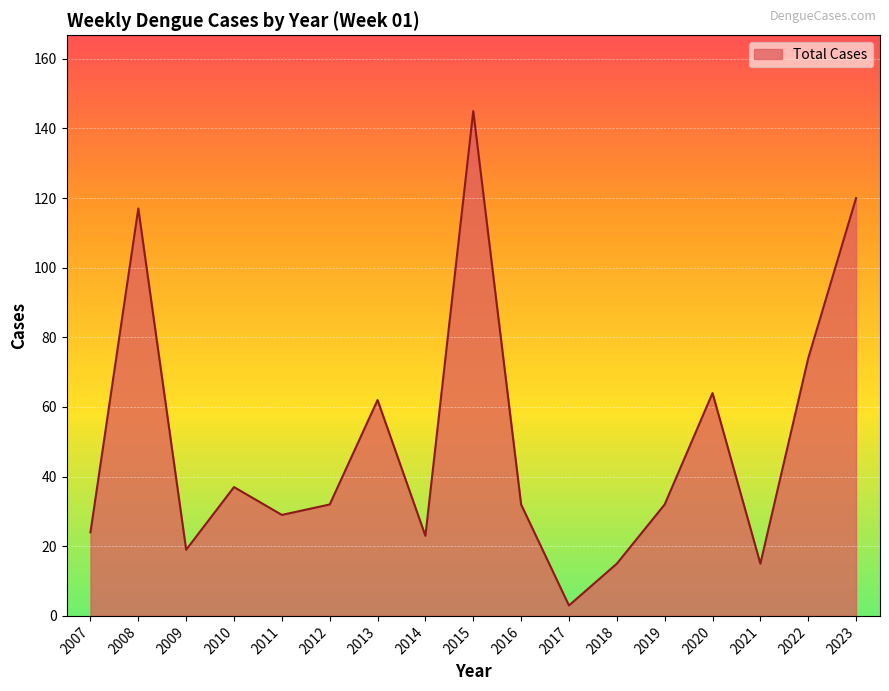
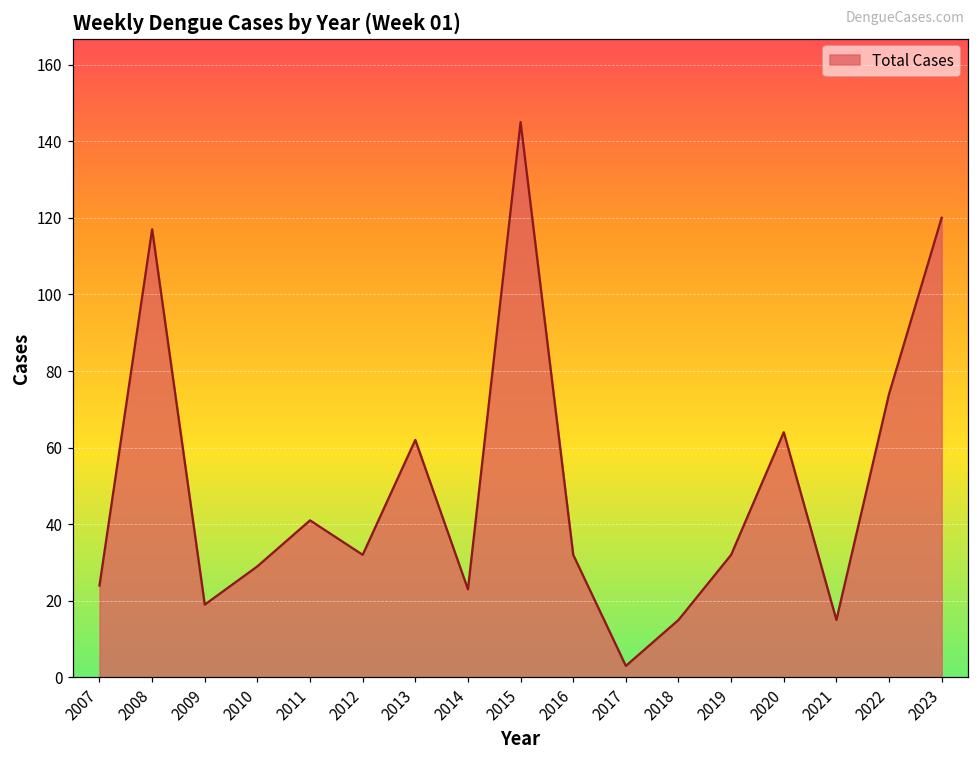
2010: 37 -> 29
2011: 29 -> 41
